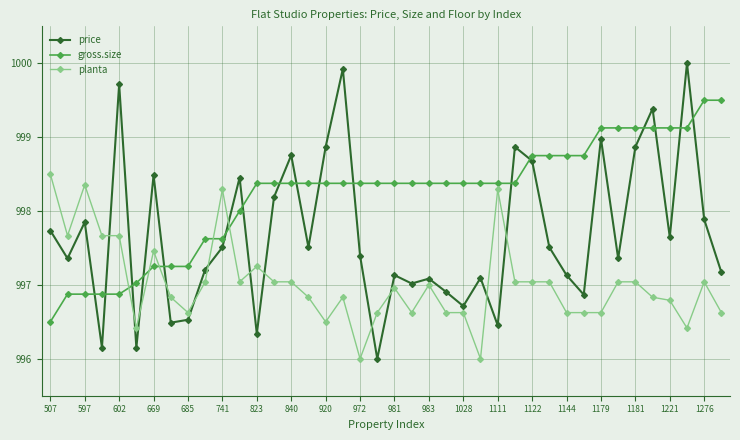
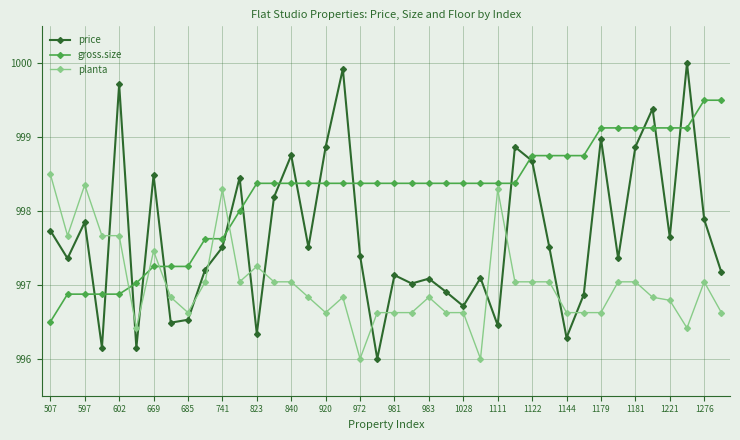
planta, 920: 996.5 -> 996.6
planta, 981: 997.0 -> 996.6
planta, 983: 997.0 -> 996.8
price, 1144: 997.1 -> 996.3
